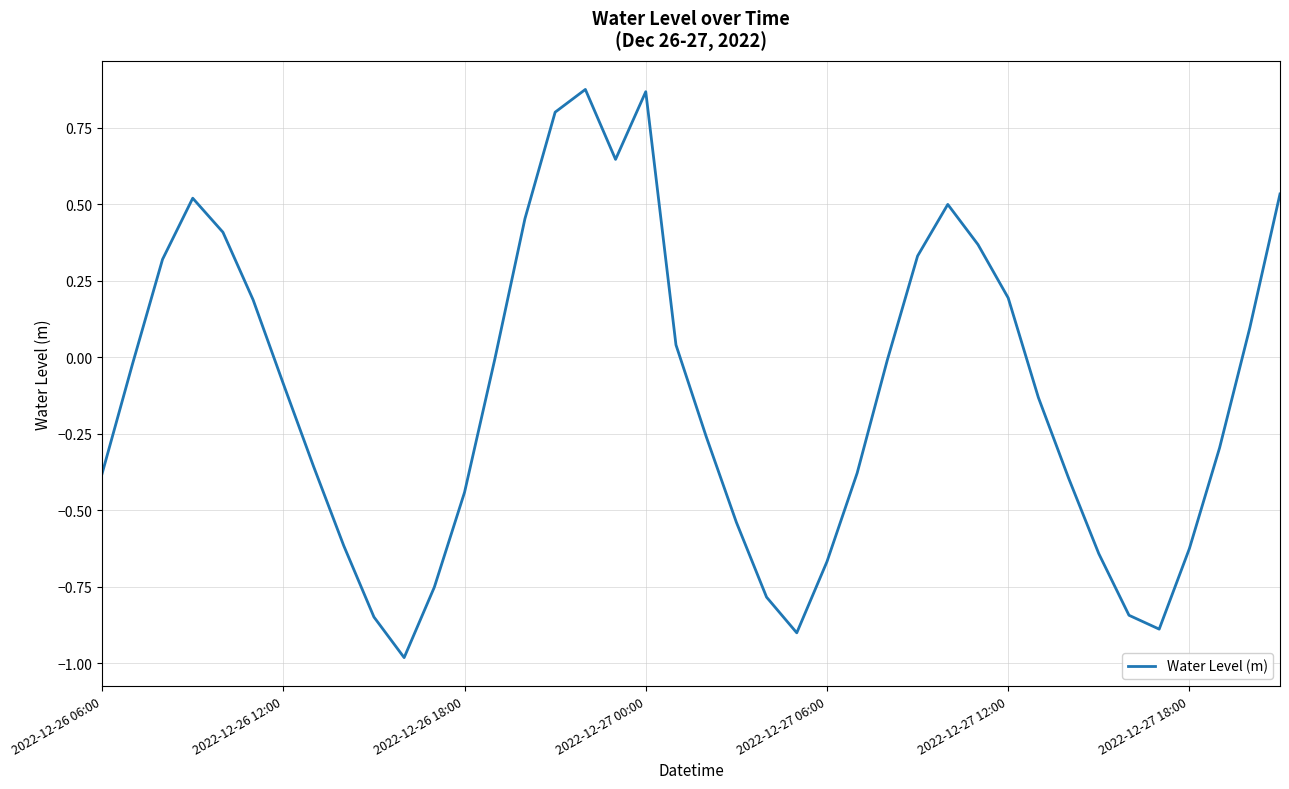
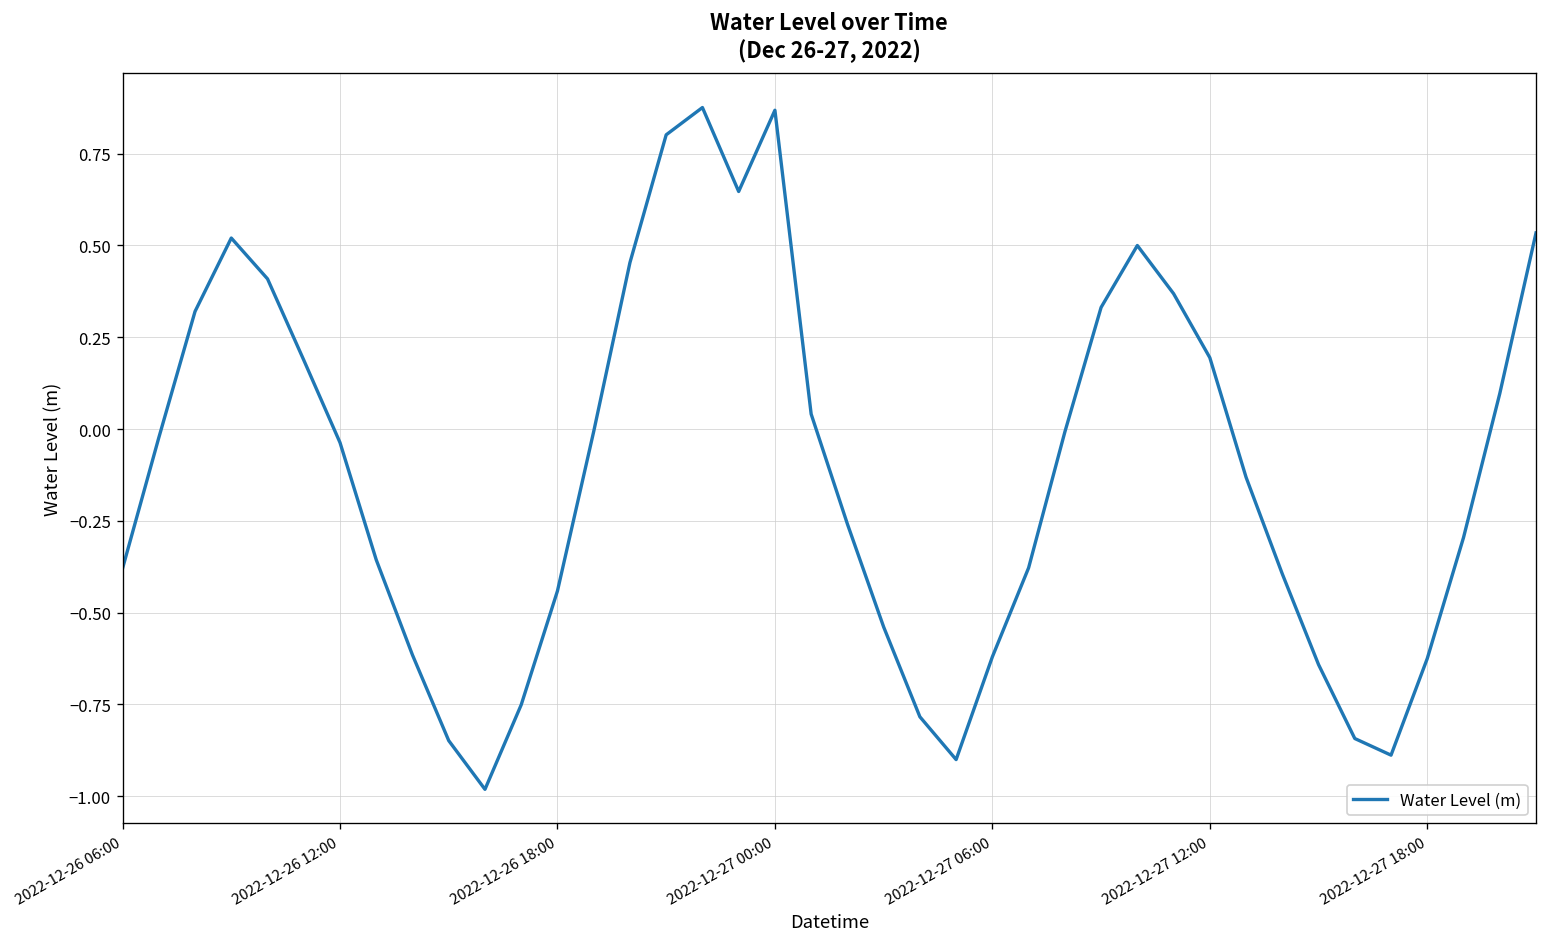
2022-12-26 12:00: -0.09 -> -0.04
2022-12-27 06:00: -0.67 -> -0.62
